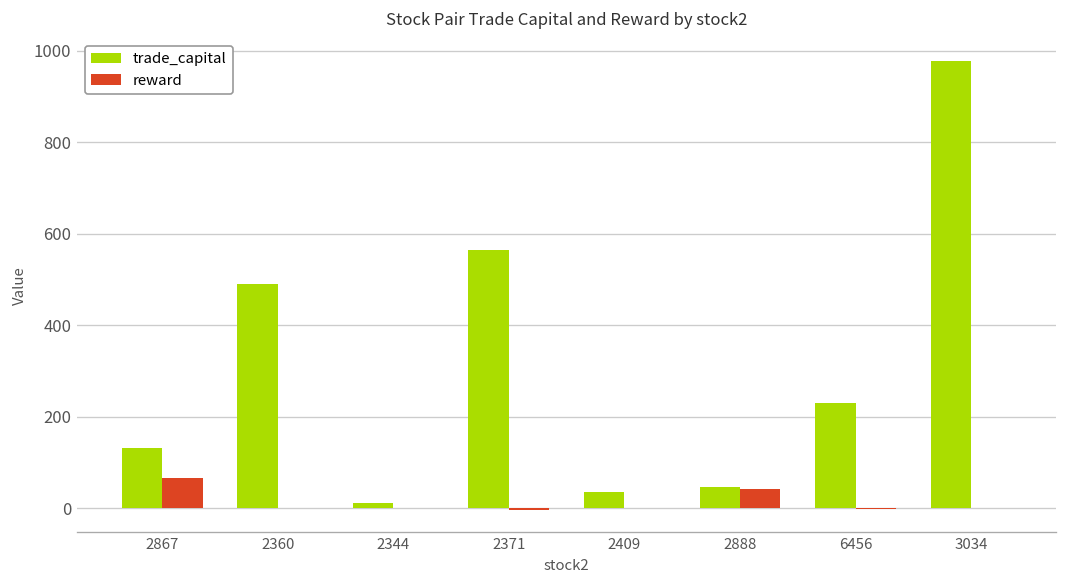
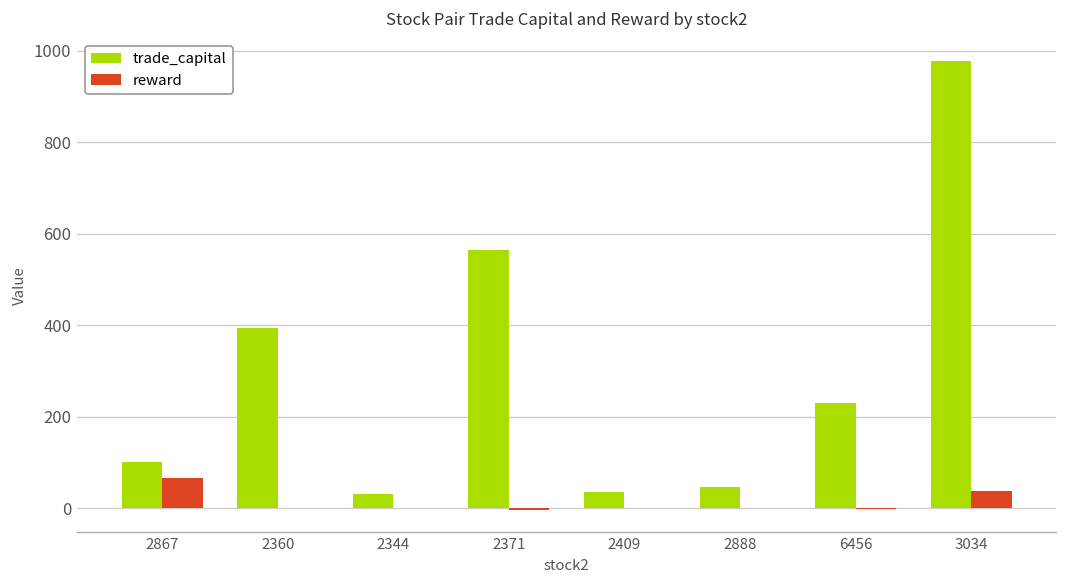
trade_capital, 2867: 130 -> 100
trade_capital, 2360: 490 -> 390
trade_capital, 2344: 10 -> 30
reward, 2888: 40 -> 0
reward, 3034: 0 -> 40
